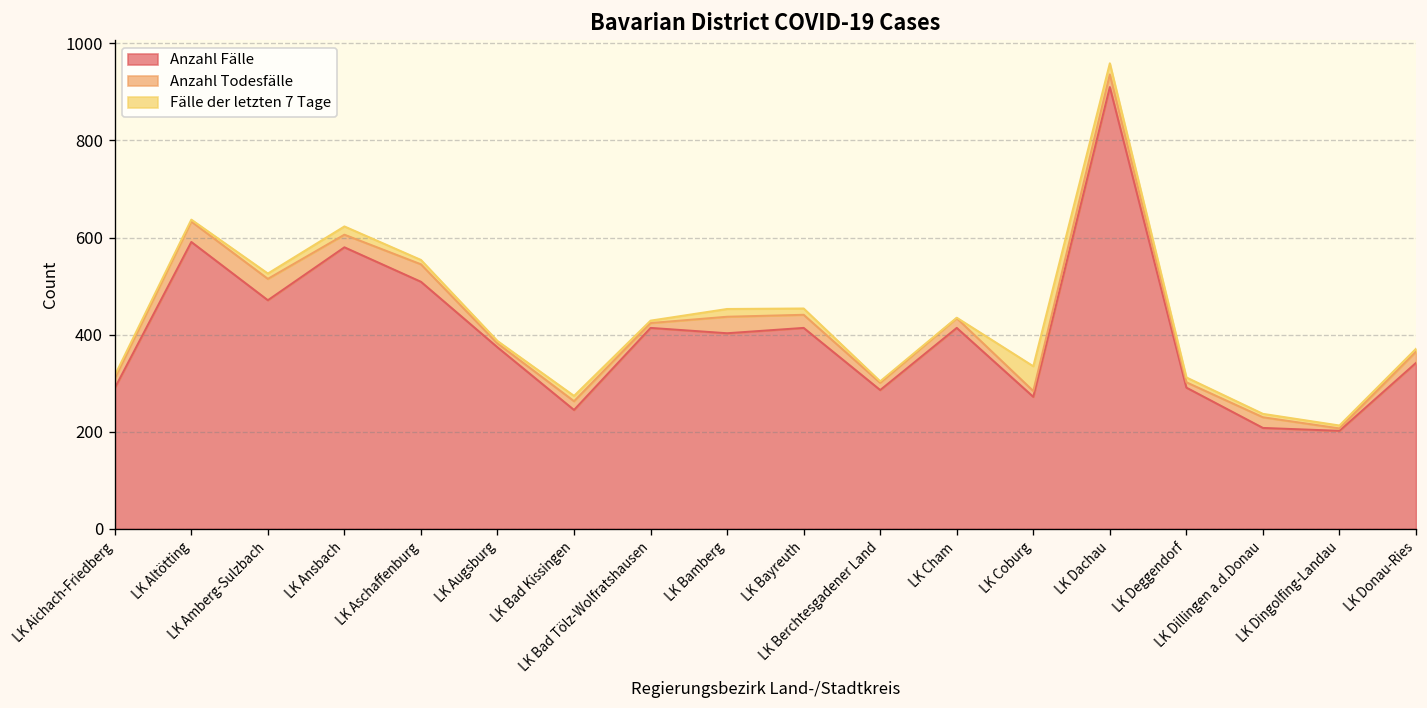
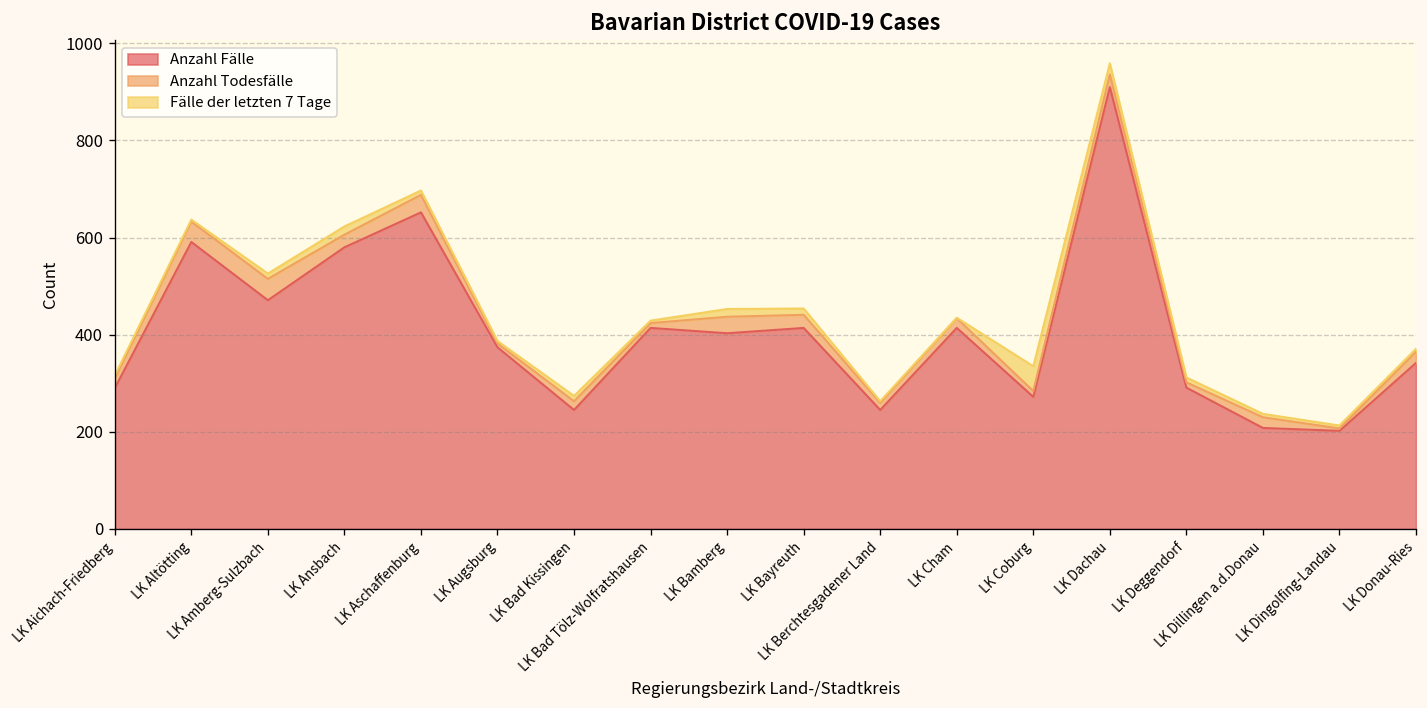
Anzahl Fälle, LK Aschaffenburg: 510 -> 650
Anzahl Fälle, LK Berchtesgadener Land: 290 -> 250
